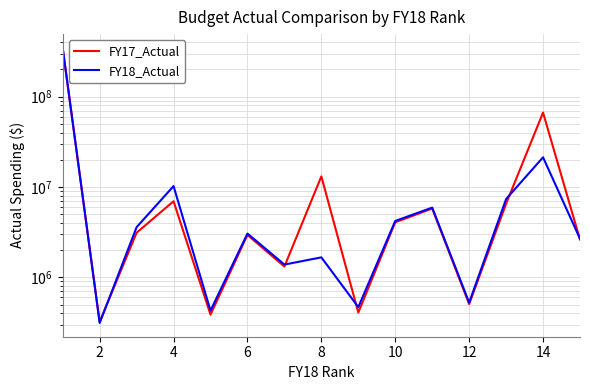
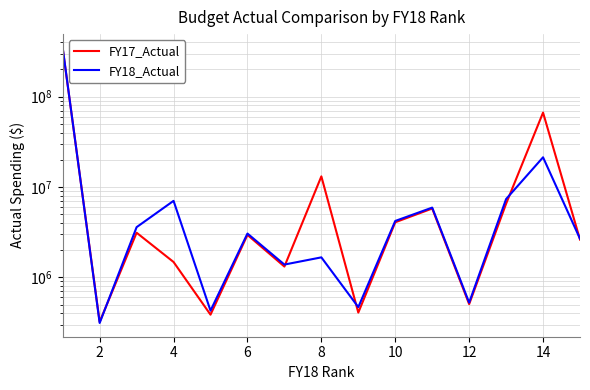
FY17_Actual, 4: 7000000 -> 1500000
FY18_Actual, 4: 10000000 -> 7000000
